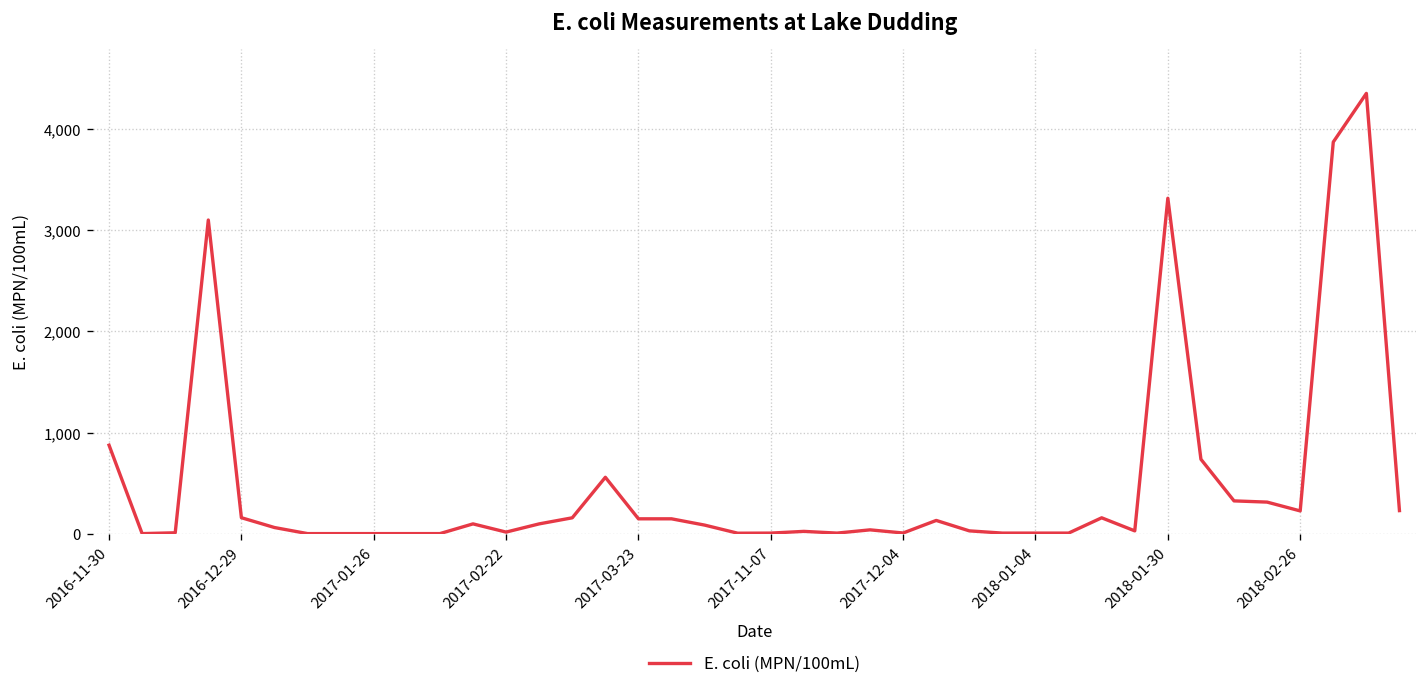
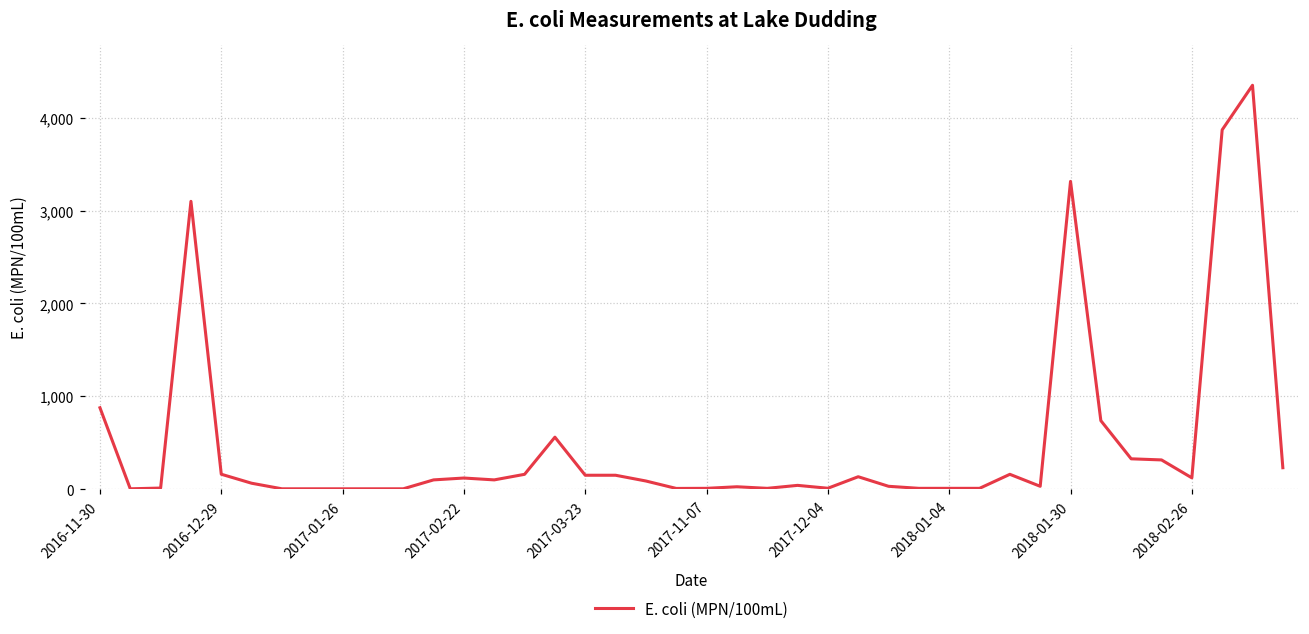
2017-02-22: 0 -> 100
2018-02-26: 200 -> 100
